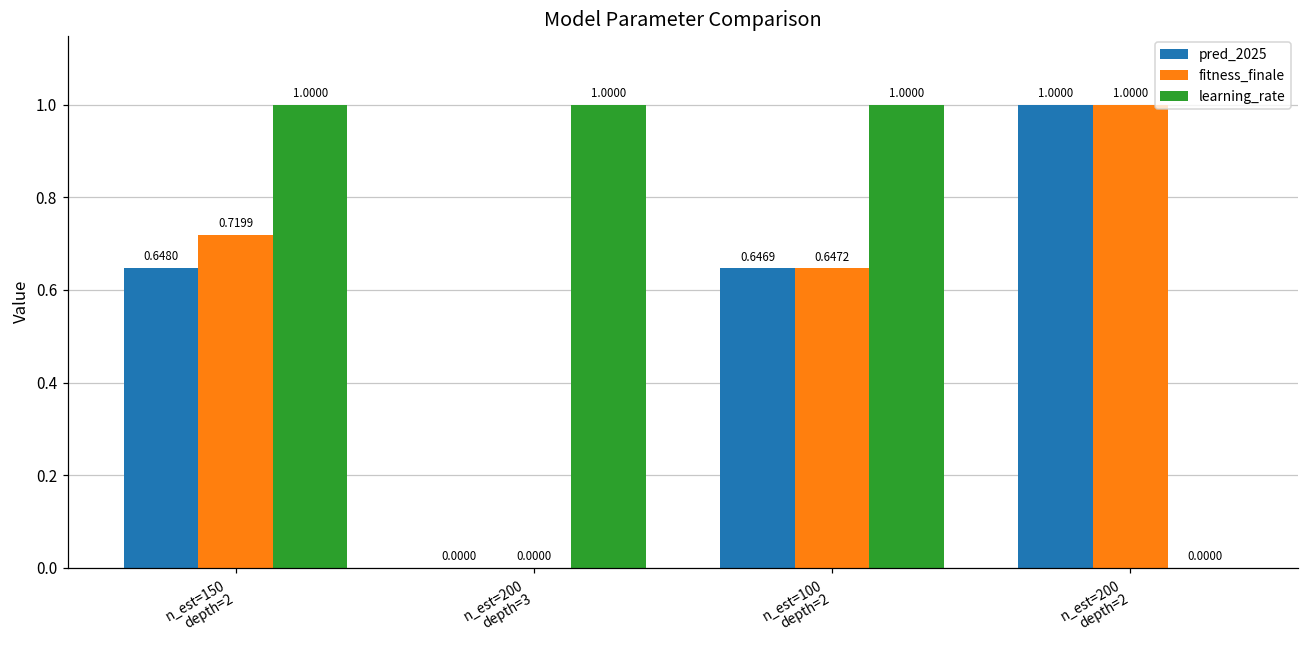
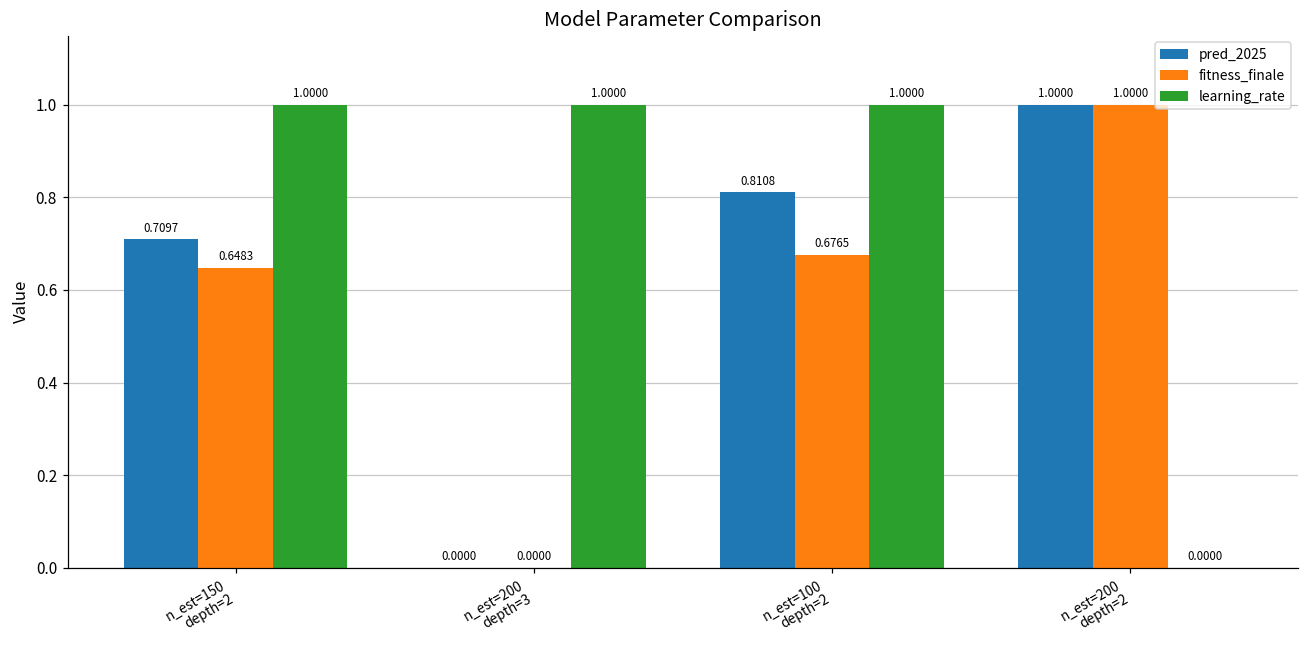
pred_2025, n_est=150 depth=2: 0.6480 -> 0.7097
fitness_finale, n_est=150 depth=2: 0.7199 -> 0.6483
pred_2025, n_est=100 depth=2: 0.6469 -> 0.8108
fitness_finale, n_est=100 depth=2: 0.6472 -> 0.6765
